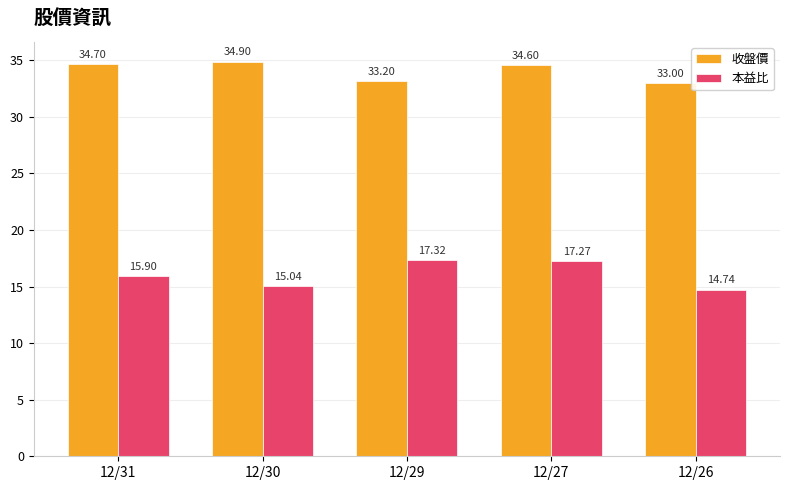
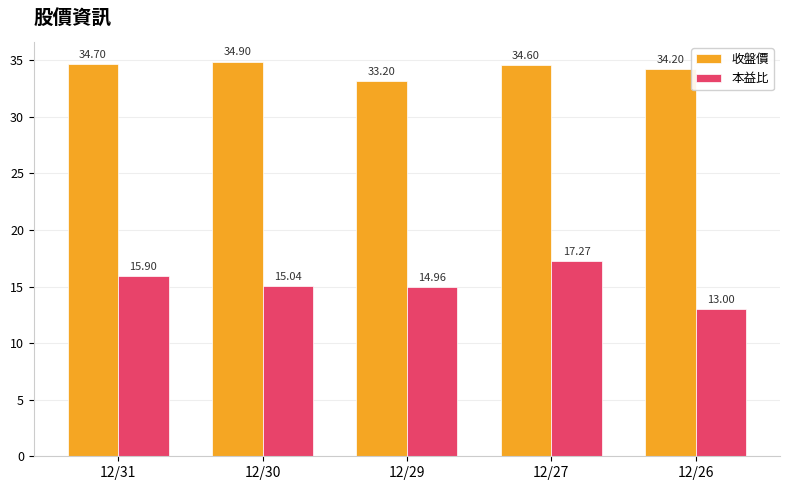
本益比, 12/29: 17.32 -> 14.96
收盤價, 12/26: 33.00 -> 34.20
本益比, 12/26: 14.74 -> 13.00
